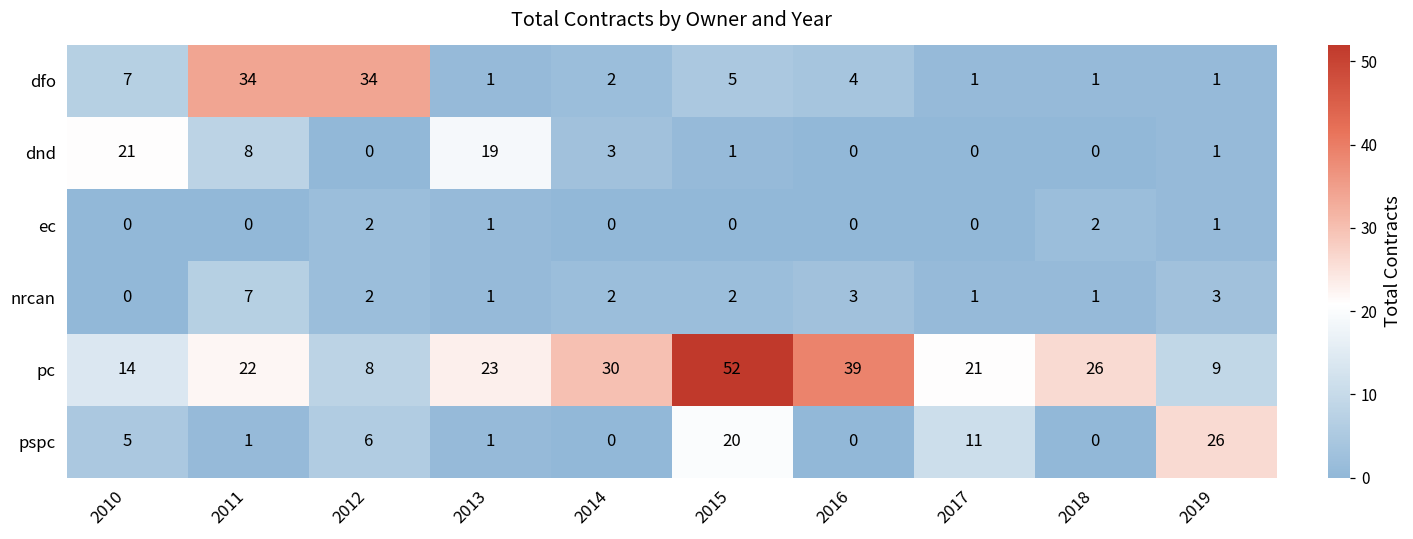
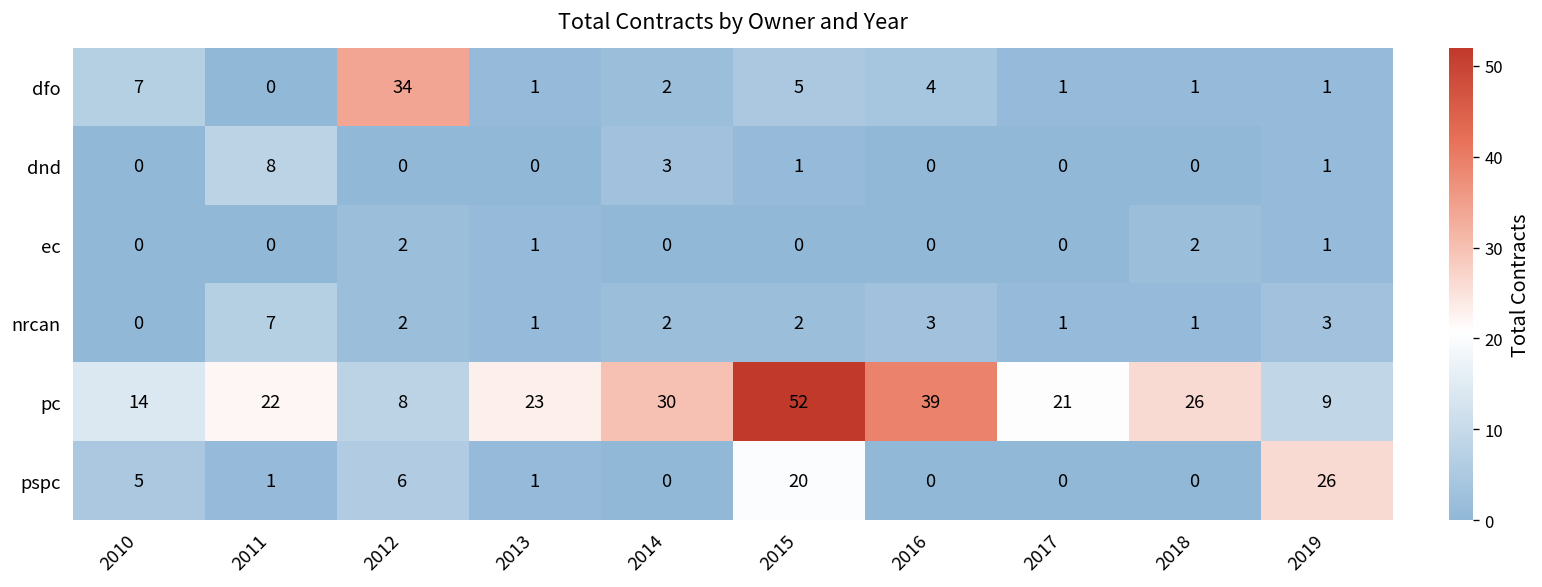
dfo, 2011: 34 -> 0
dnd, 2010: 21 -> 0
dnd, 2013: 19 -> 0
pspc, 2017: 11 -> 0
